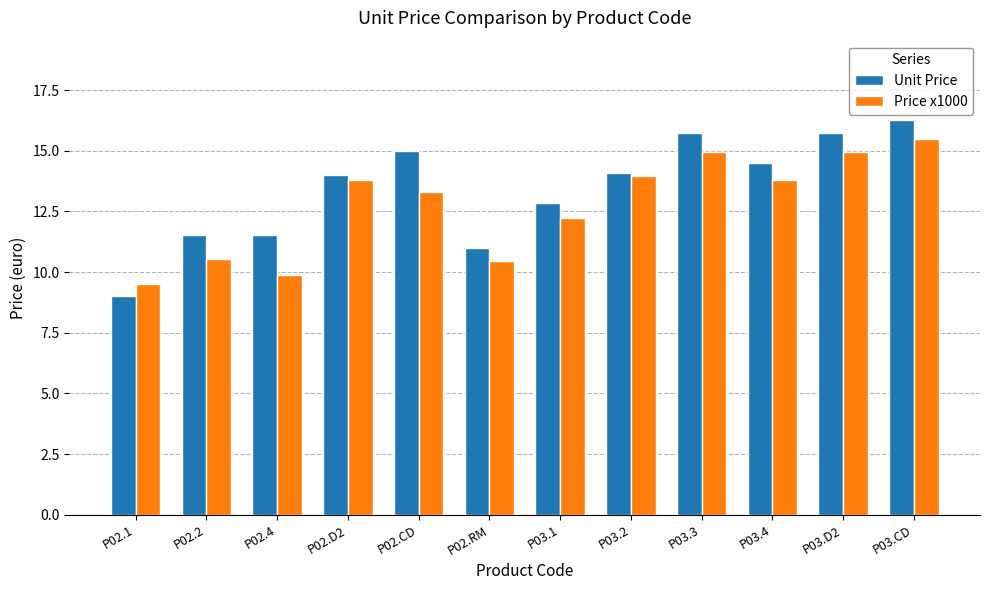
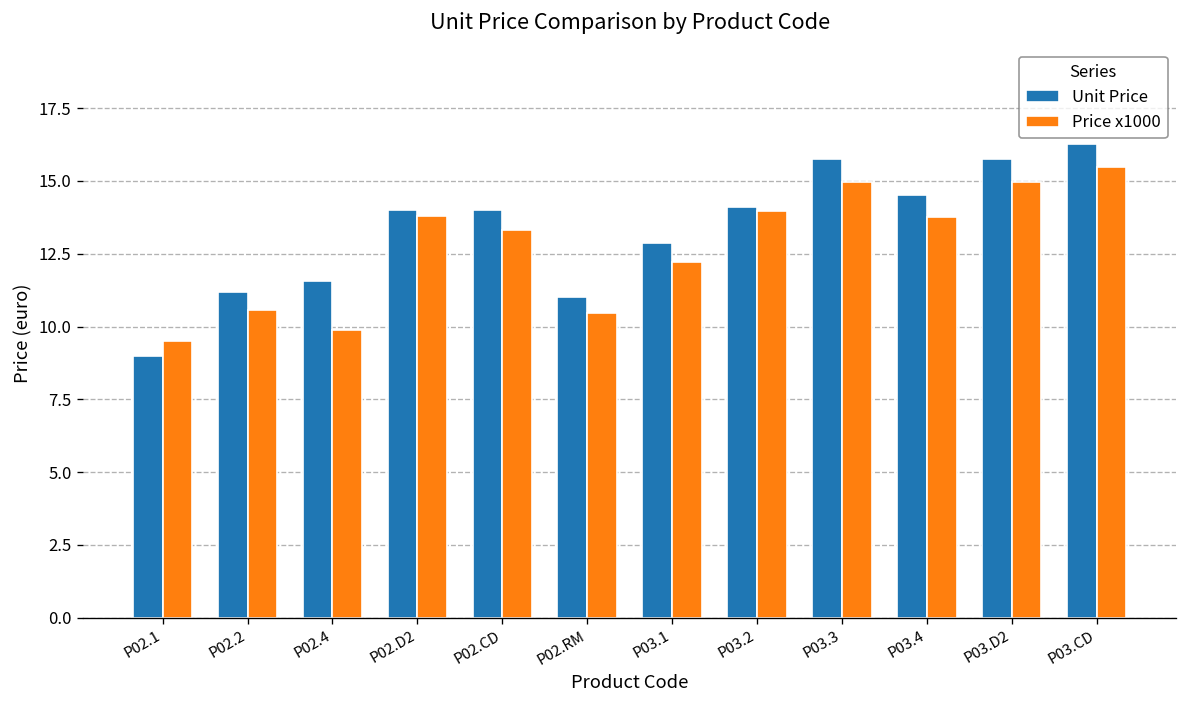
Unit Price, P02.2: 11.6 -> 11.2
Unit Price, P02.CD: 15 -> 14
